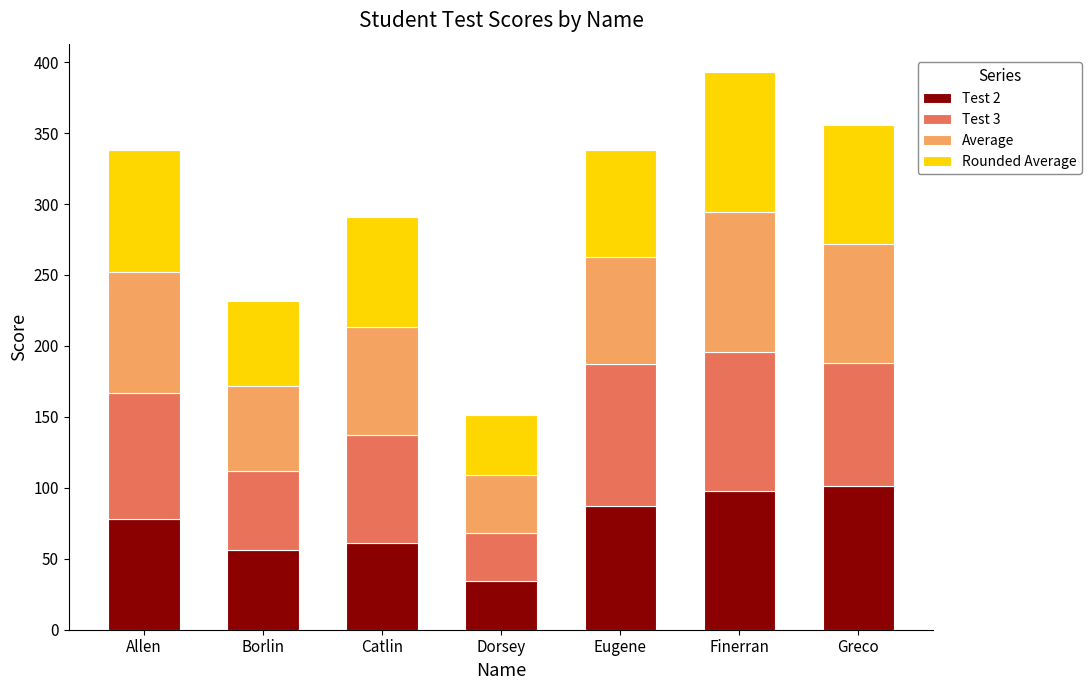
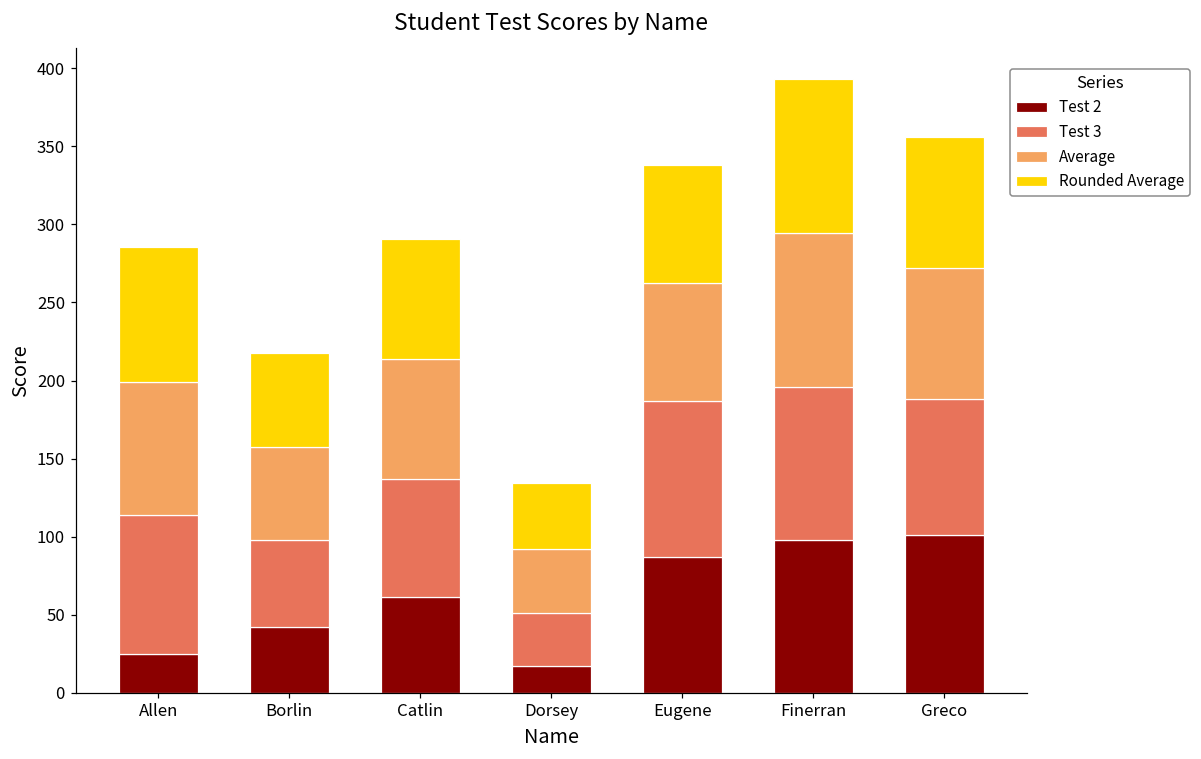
Test 2, Allen: 78 -> 25
Test 2, Borlin: 56 -> 42
Test 2, Dorsey: 34 -> 17
